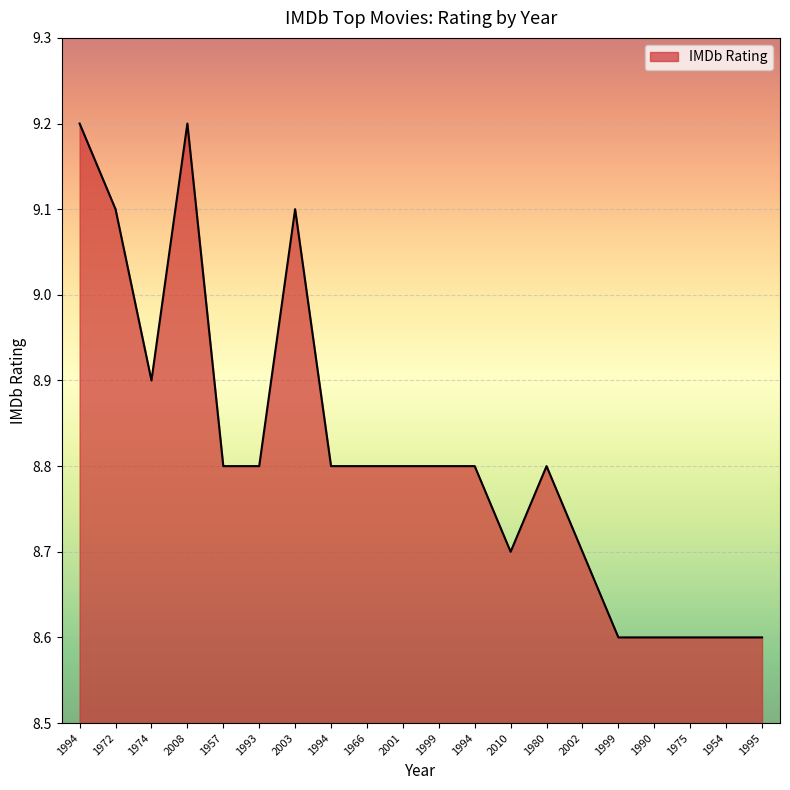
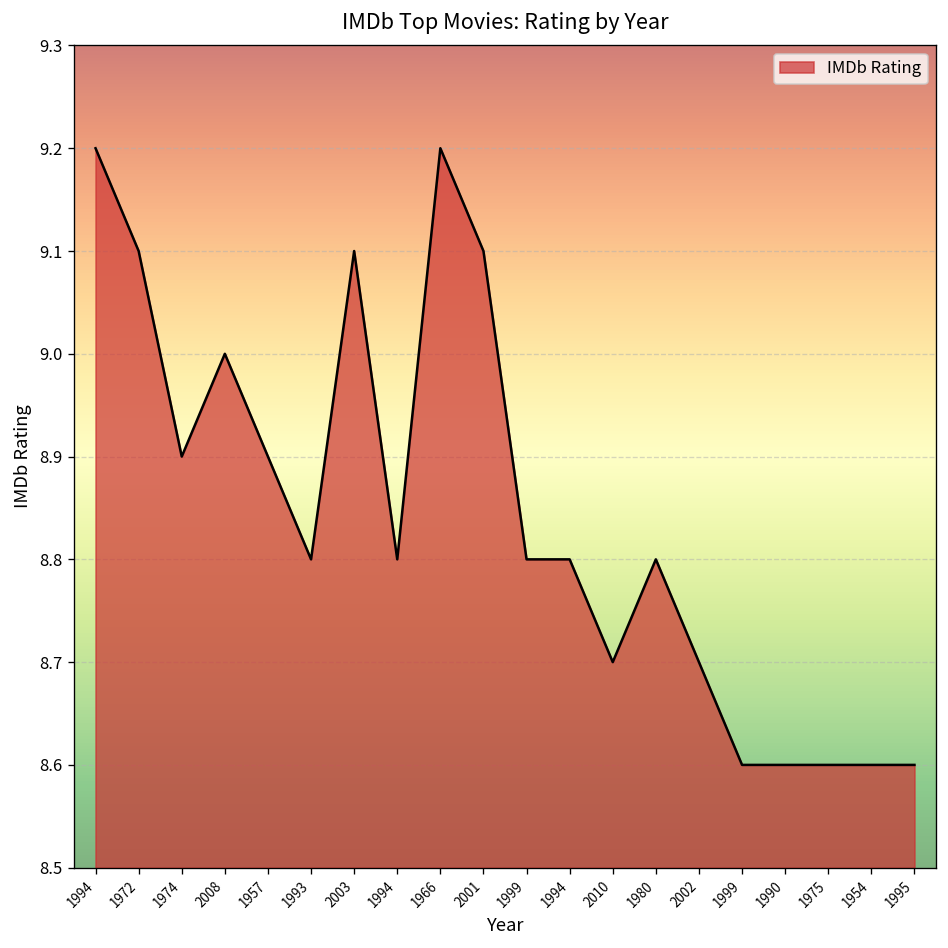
2008: 9.2 -> 9.0
1957: 8.8 -> 8.9
1966: 8.8 -> 9.2
2001: 8.8 -> 9.1
